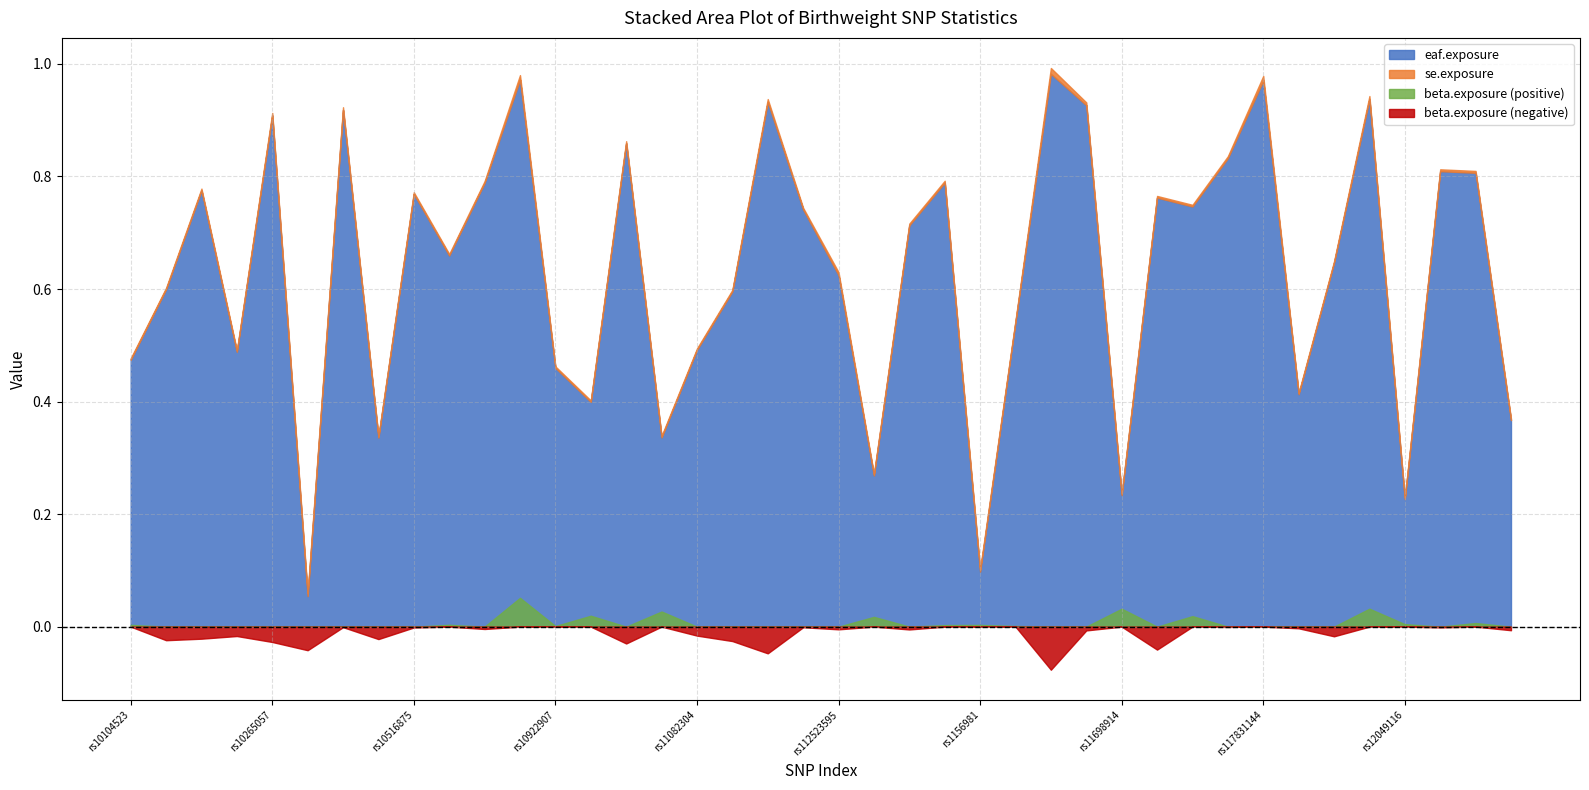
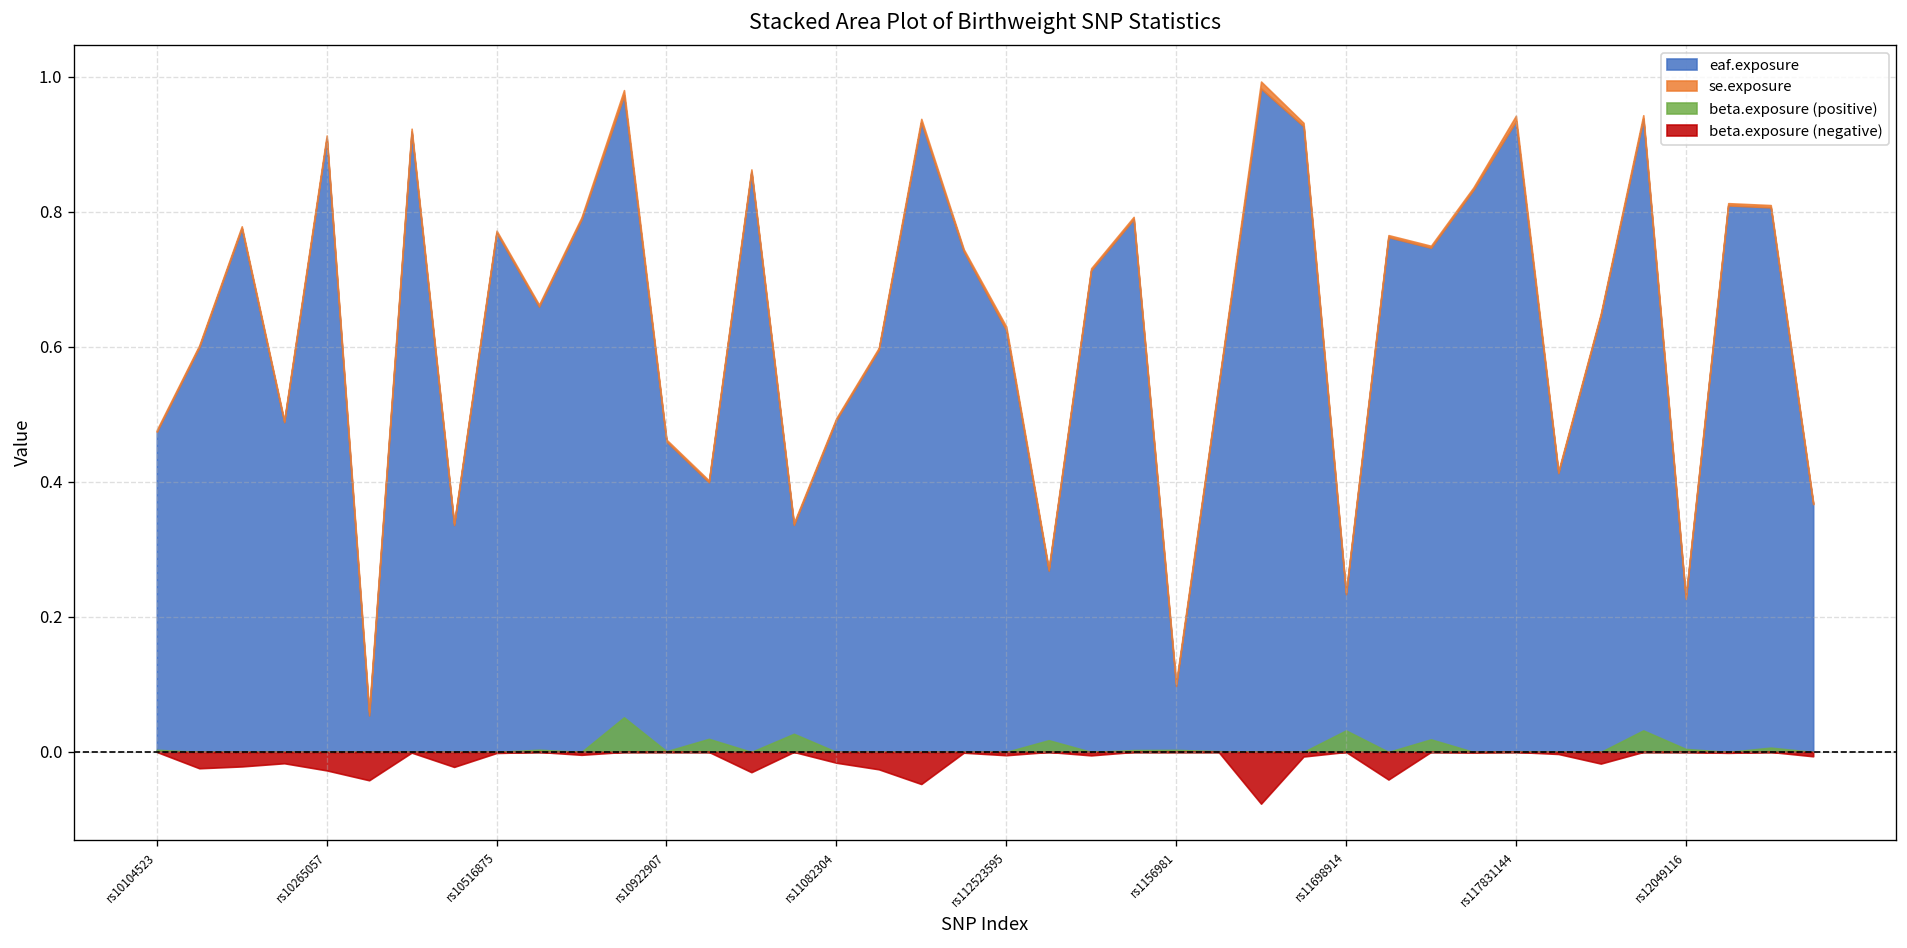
eaf.exposure, rs117831144: 0.97 -> 0.93
